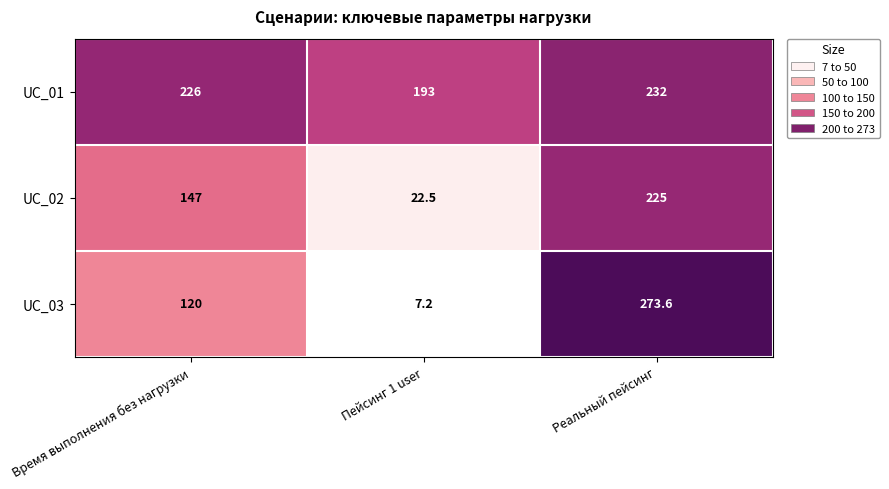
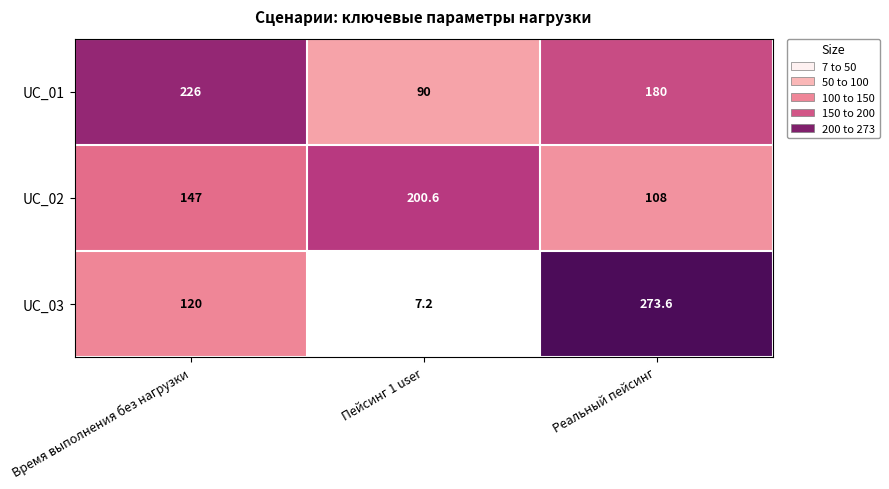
UC_01, Пейсинг 1 user: 193 -> 90
UC_01, Реальный пейсинг: 232 -> 180
UC_02, Пейсинг 1 user: 22.5 -> 200.6
UC_02, Реальный пейсинг: 225 -> 108
